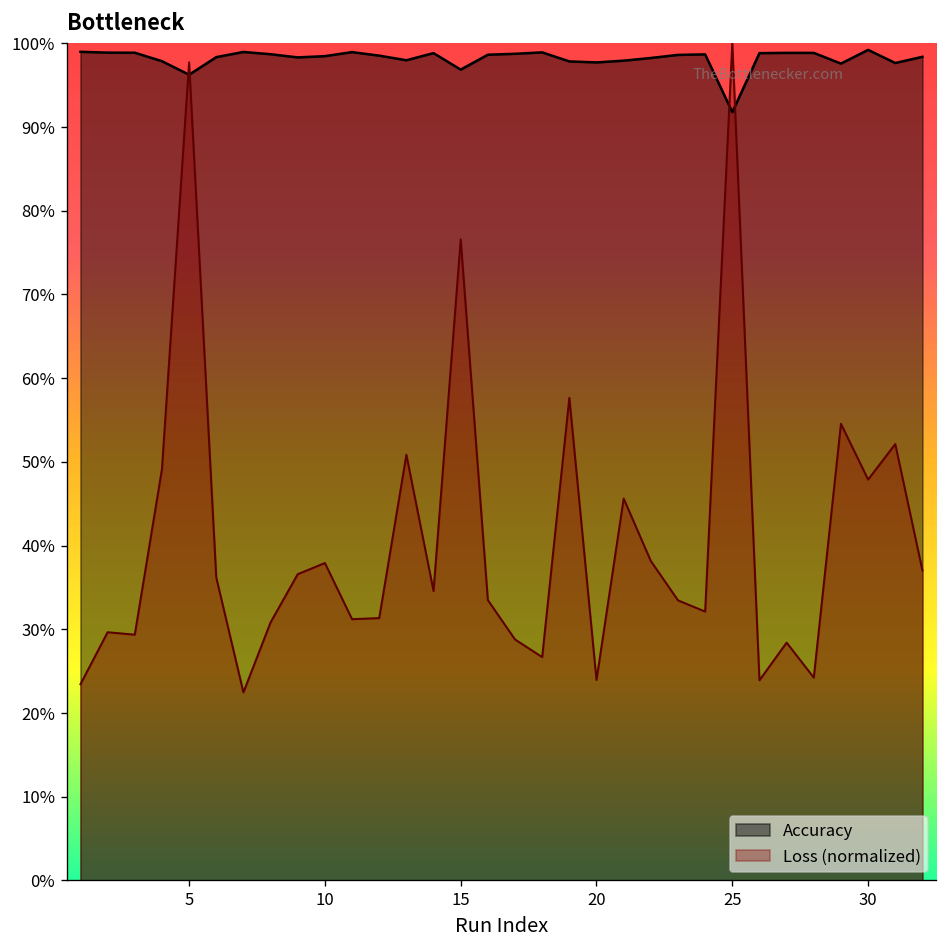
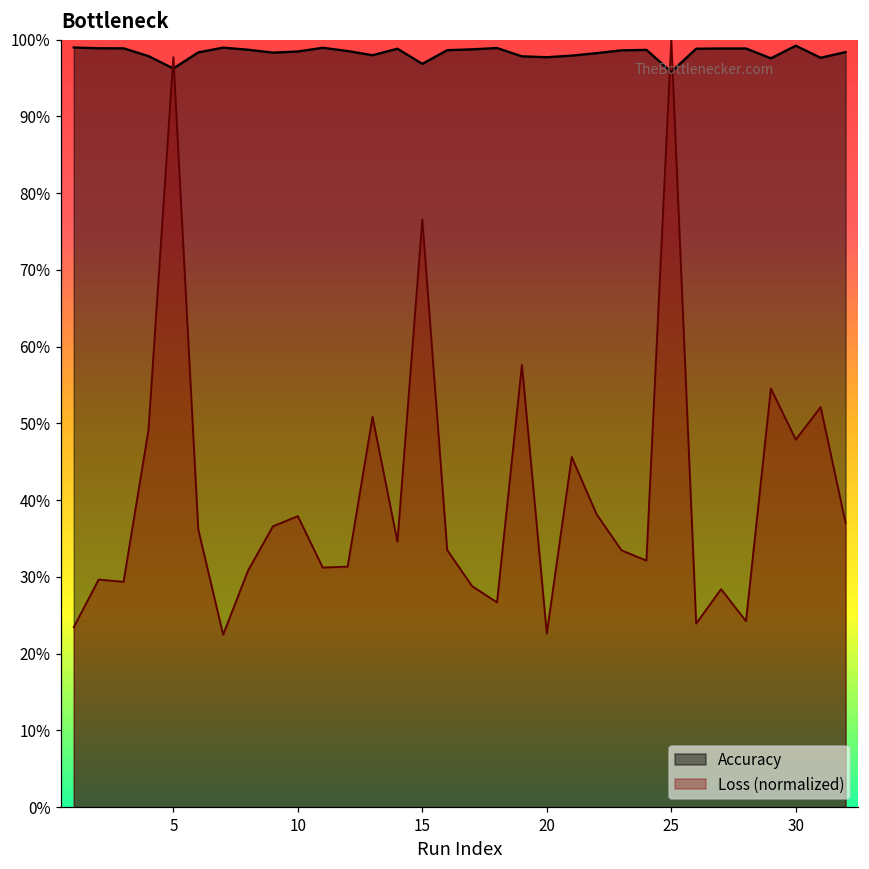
Loss (normalized), 20: 24% -> 23%
Accuracy, 25: 92% -> 96%
